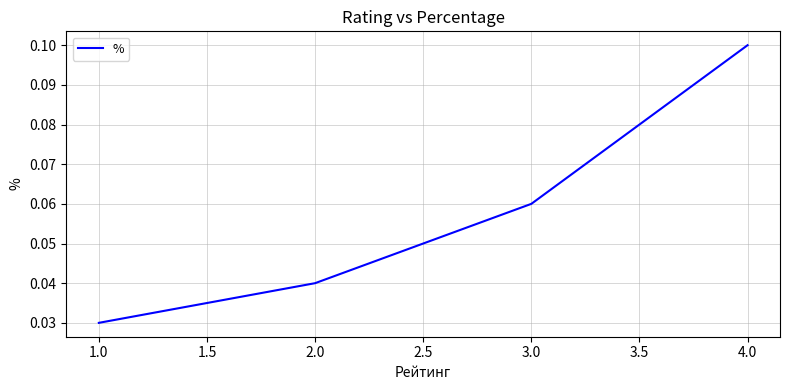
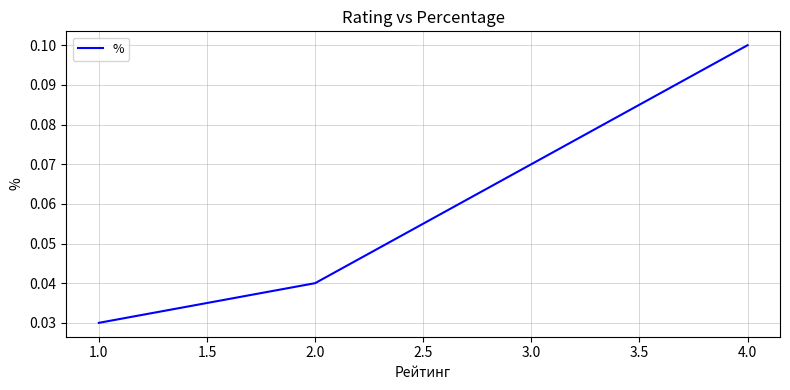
3.0: 0.06 -> 0.07
